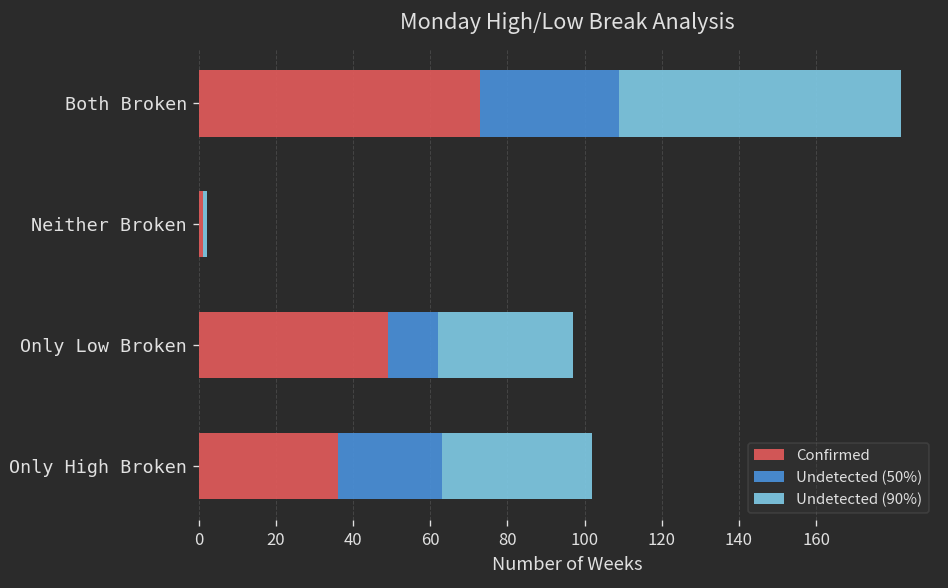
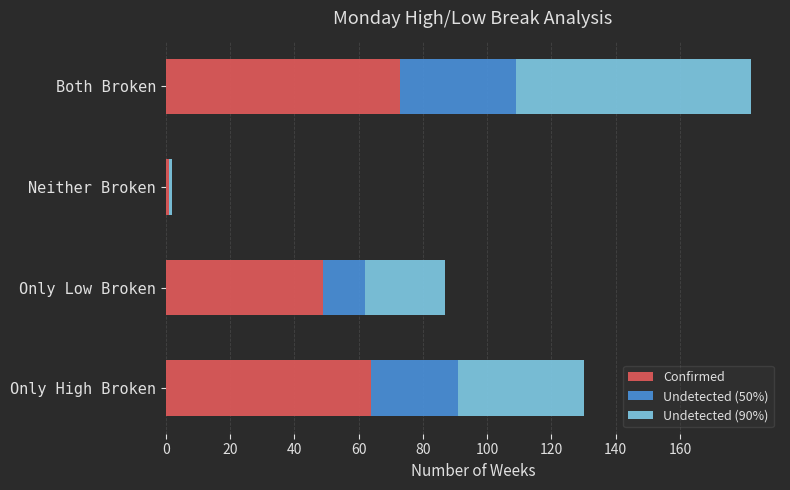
Undetected (90%), Only Low Broken: 35 -> 25
Confirmed, Only High Broken: 36 -> 64
